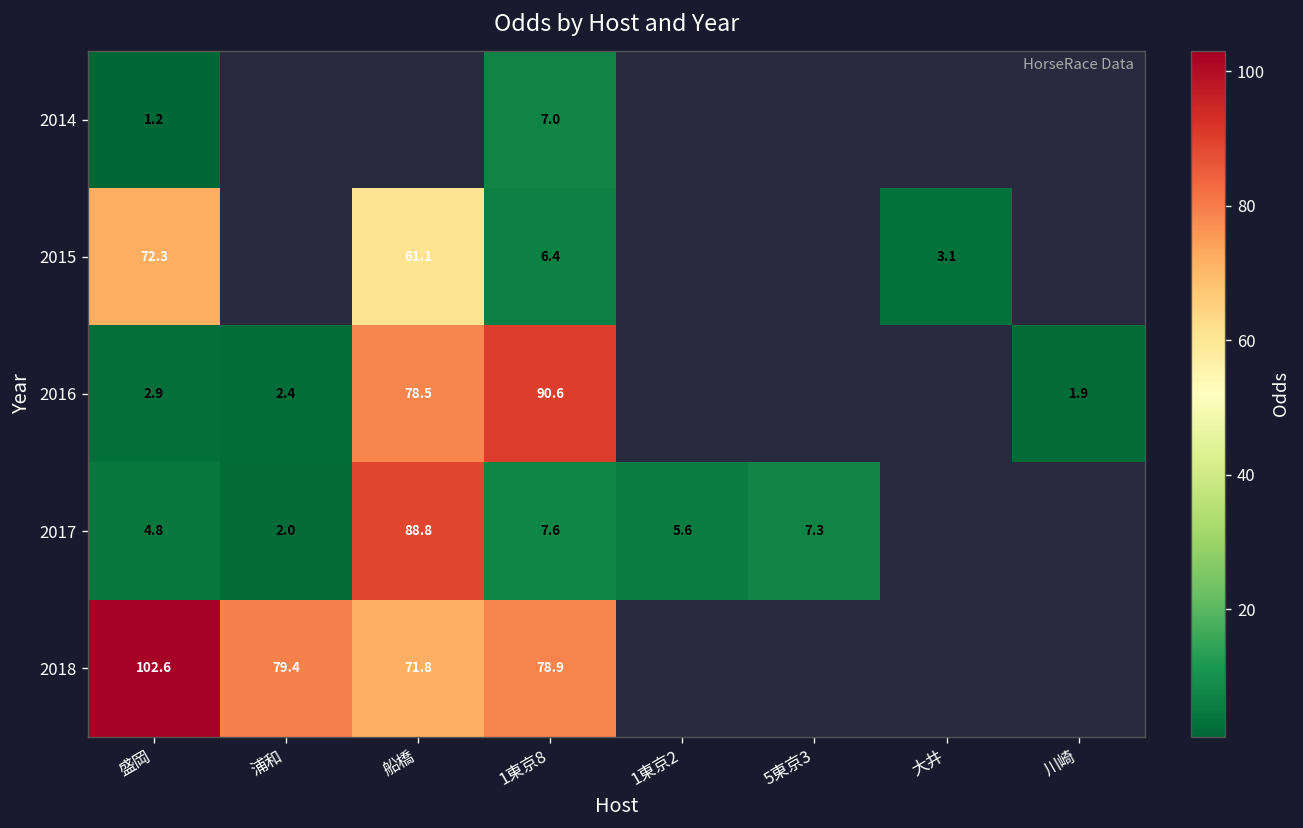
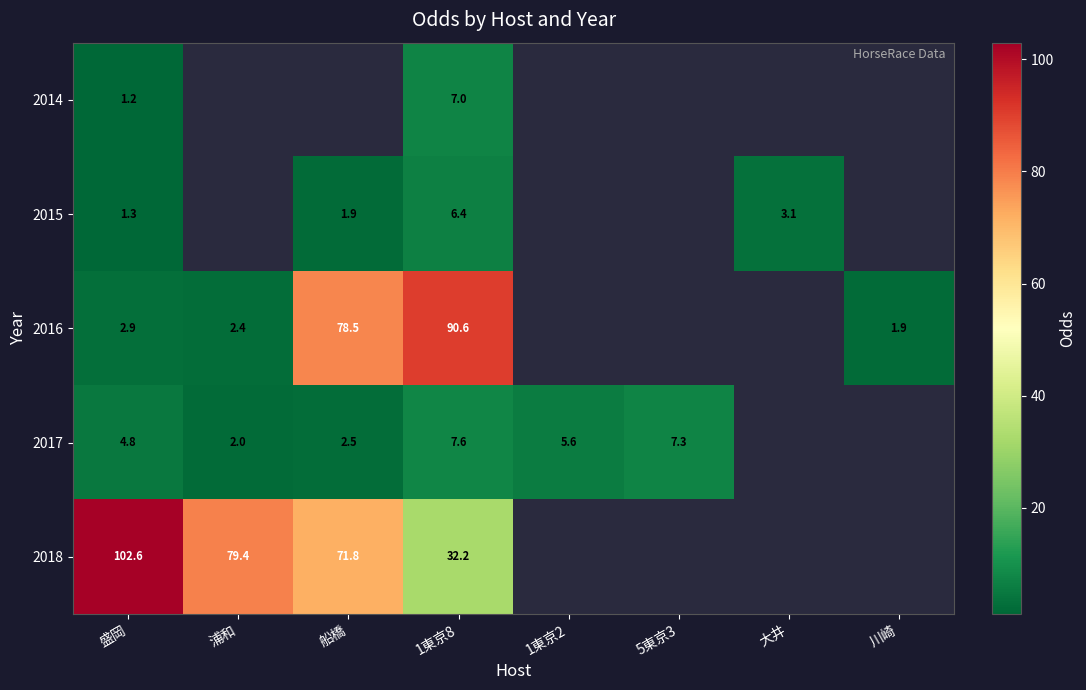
2015, 盛岡: 72.3 -> 1.3
2015, 船橋: 61.1 -> 1.9
2017, 船橋: 88.8 -> 2.5
2018, 1東京8: 78.9 -> 32.2
